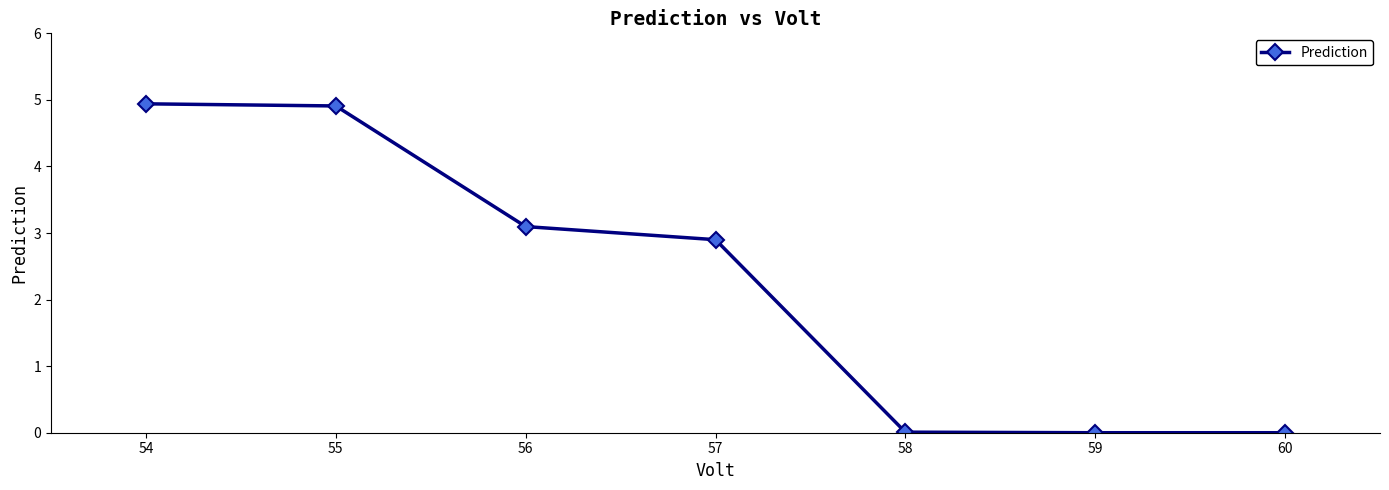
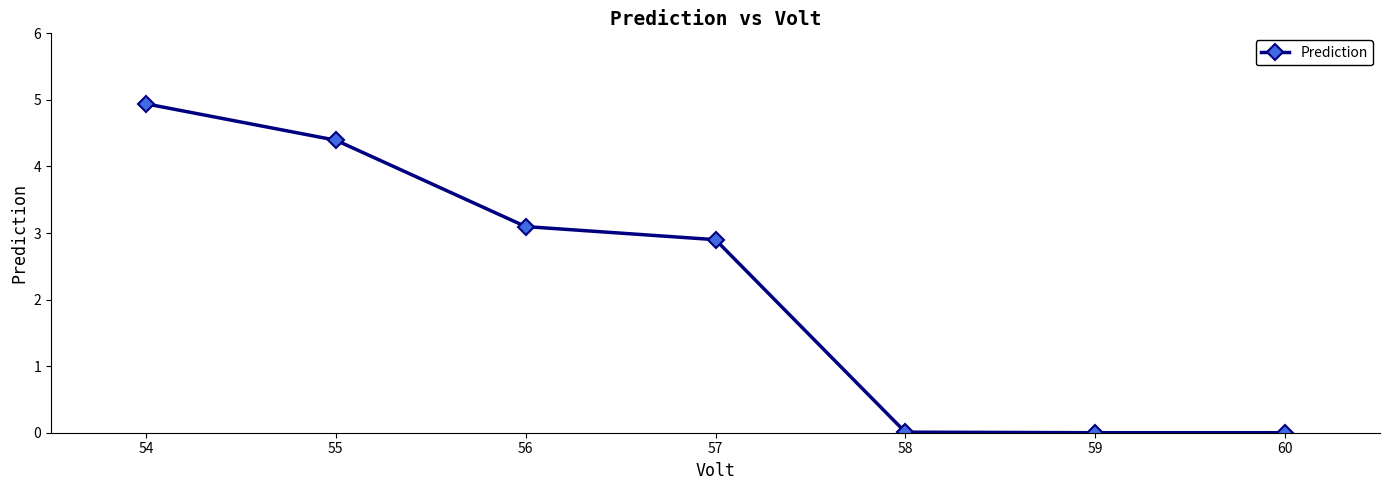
55: 4.9 -> 4.4
